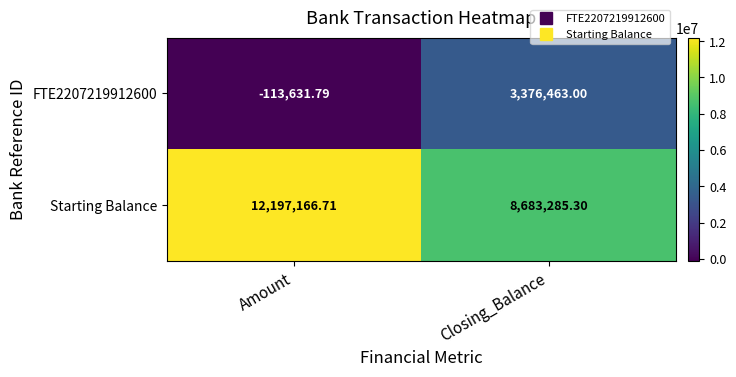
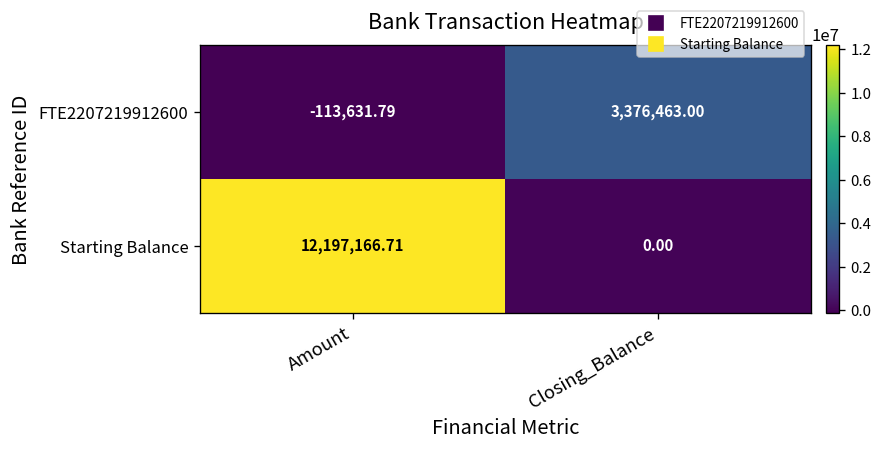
Starting Balance, Closing_Balance: 8,683,285.30 -> 0.00
